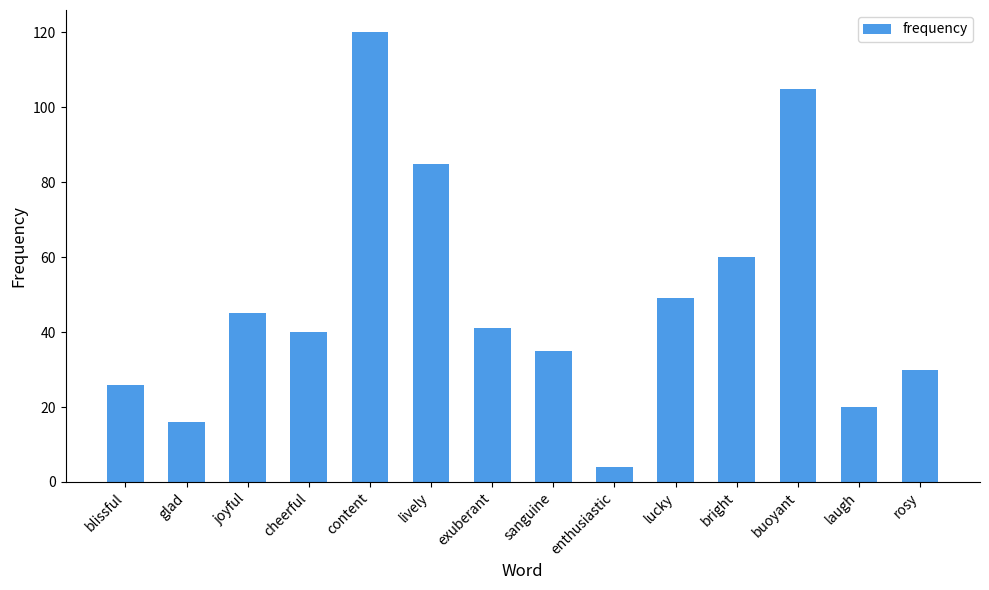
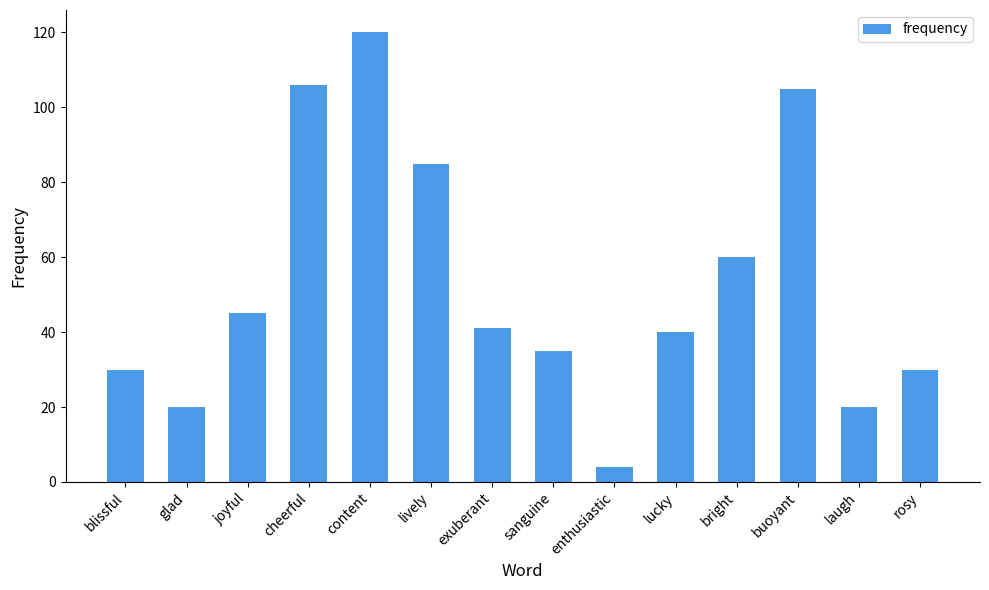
blissful: 26 -> 30
glad: 16 -> 20
cheerful: 40 -> 106
lucky: 49 -> 40
